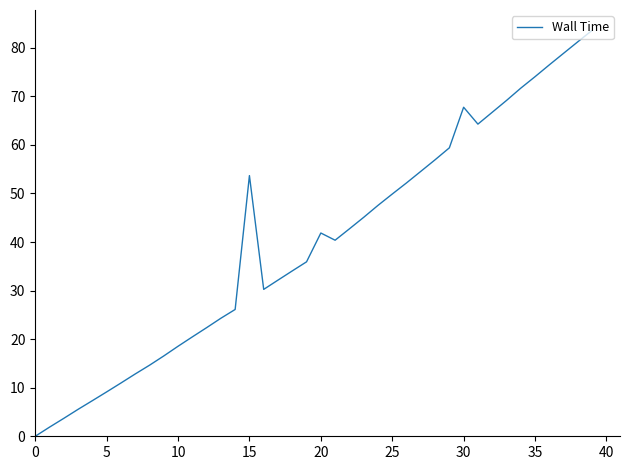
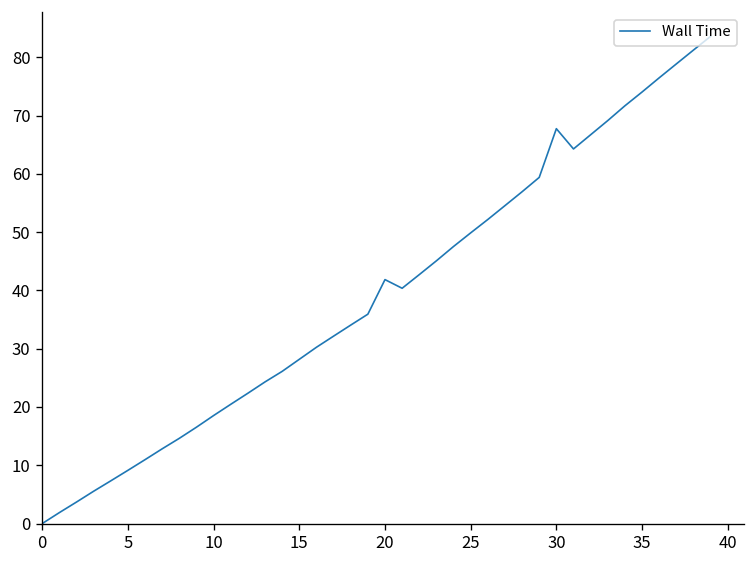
15: 54 -> 28
